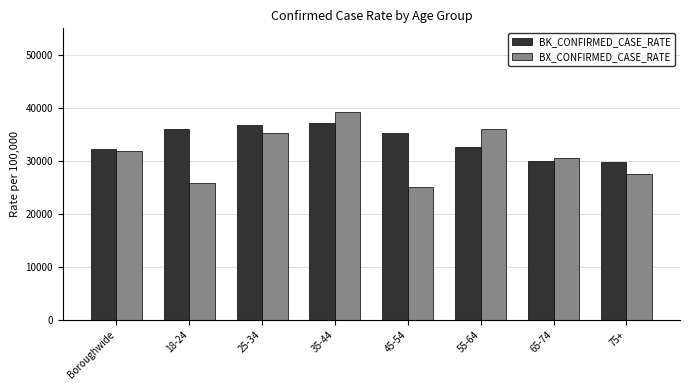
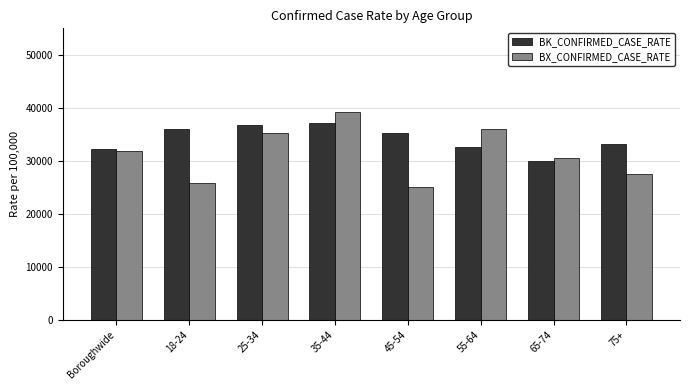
BK_CONFIRMED_CASE_RATE, 75+: 30000 -> 33000
